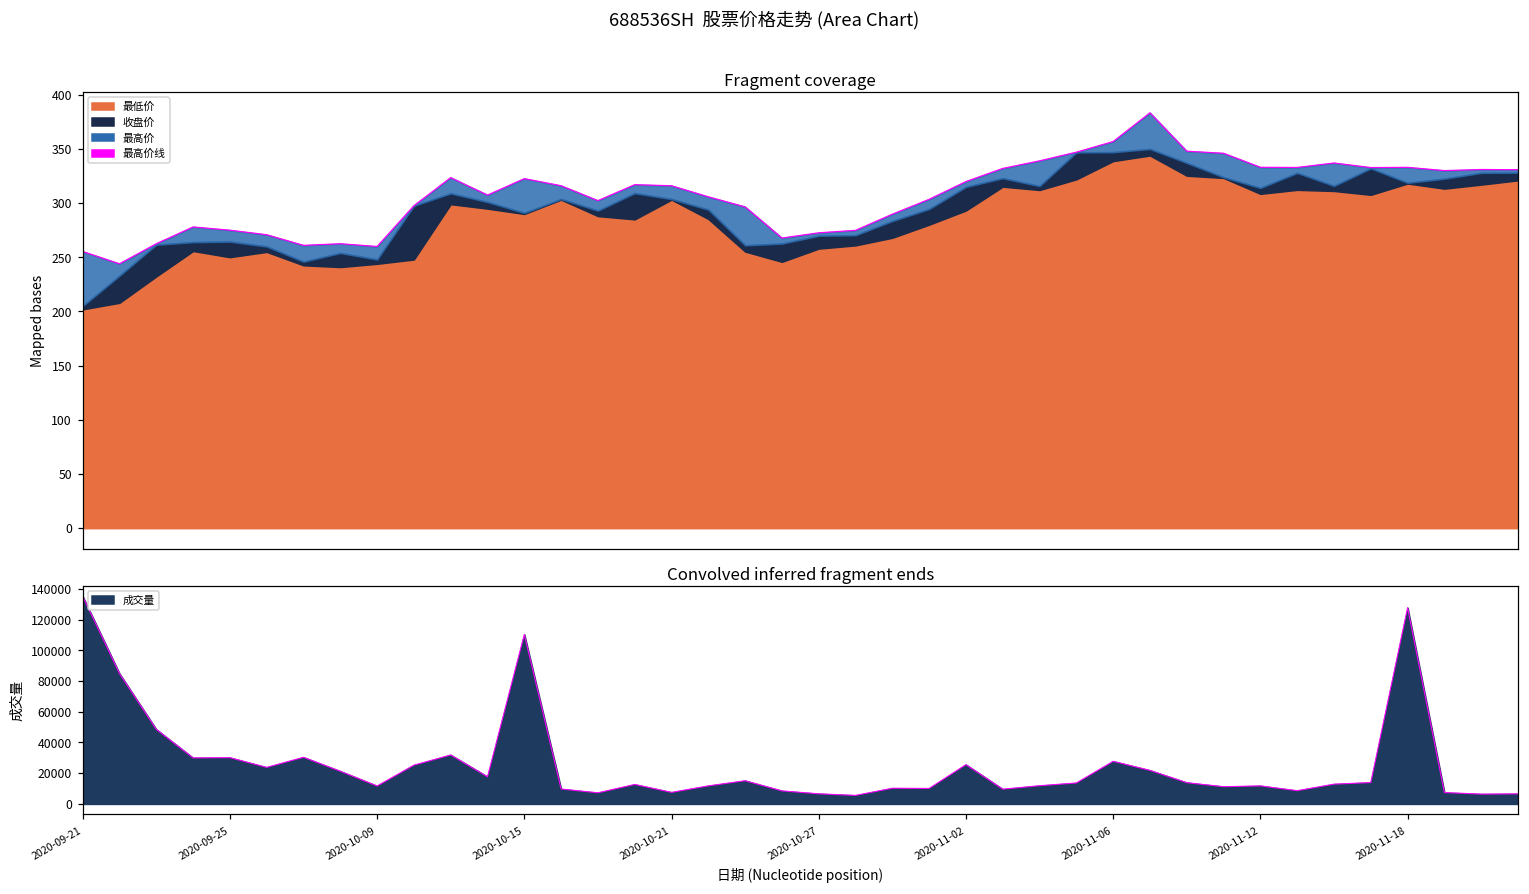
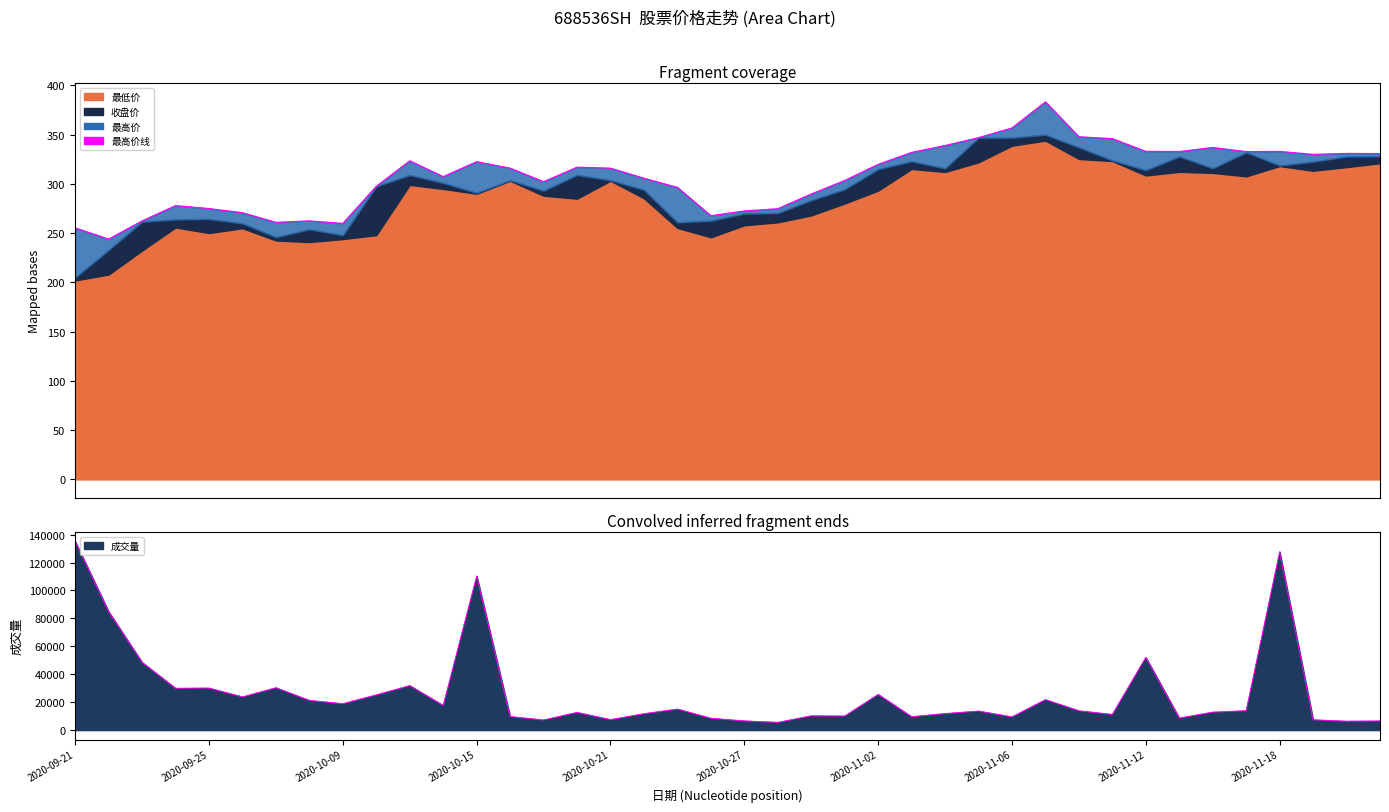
Convolved inferred fragment ends, 2020-10-09: 12000 -> 19000
Convolved inferred fragment ends, 2020-11-06: 28000 -> 9000
Convolved inferred fragment ends, 2020-11-12: 12000 -> 52000
